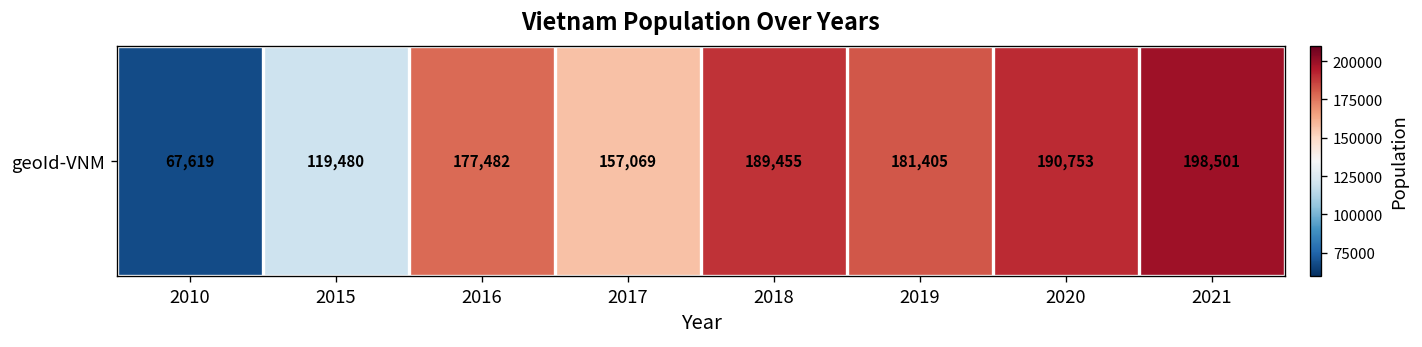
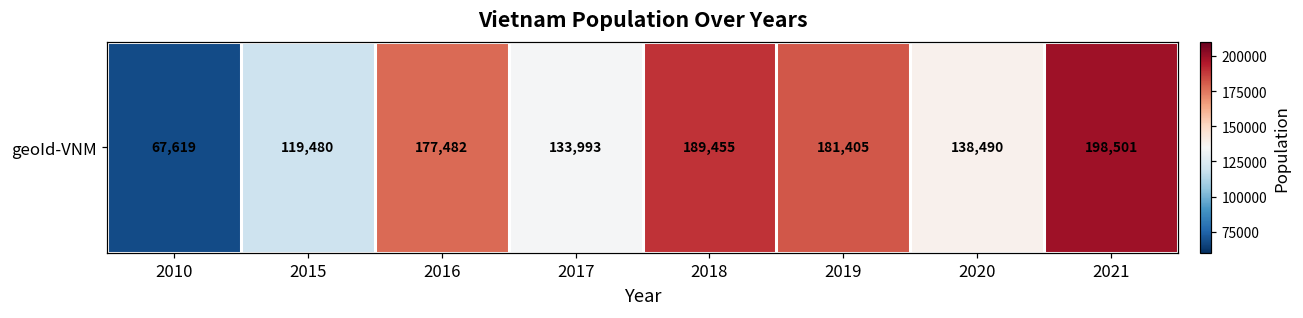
geoId-VNM, 2017: 157,069 -> 133,993
geoId-VNM, 2020: 190,753 -> 138,490
